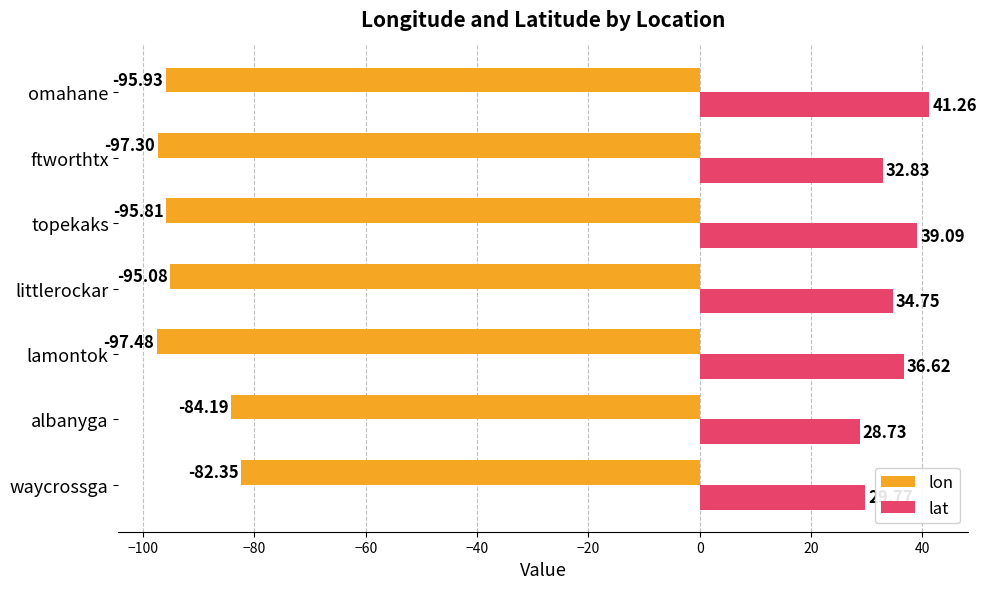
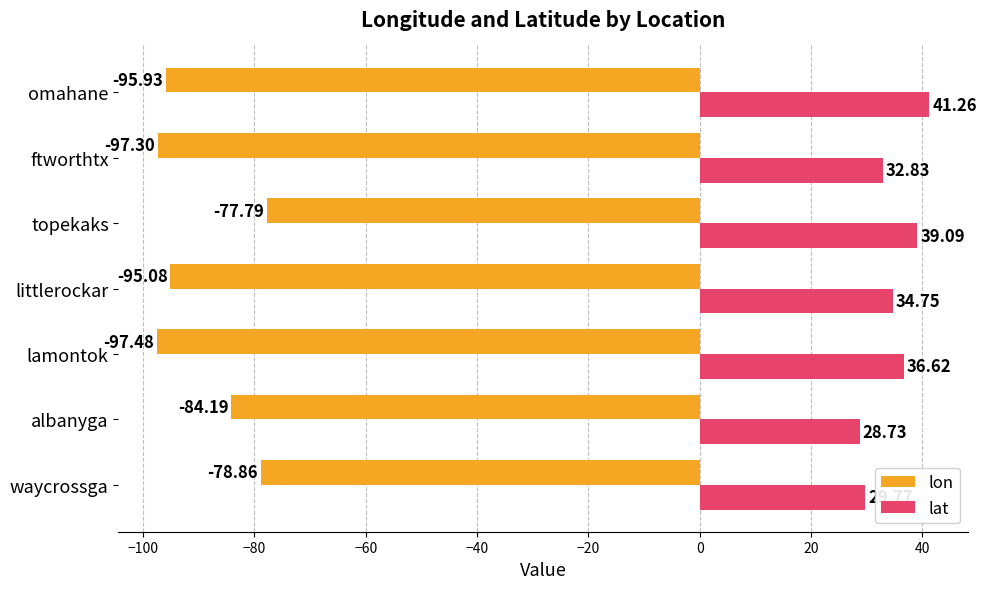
lon, topekaks: -95.81 -> -77.79
lon, waycrossga: -82.35 -> -78.86
